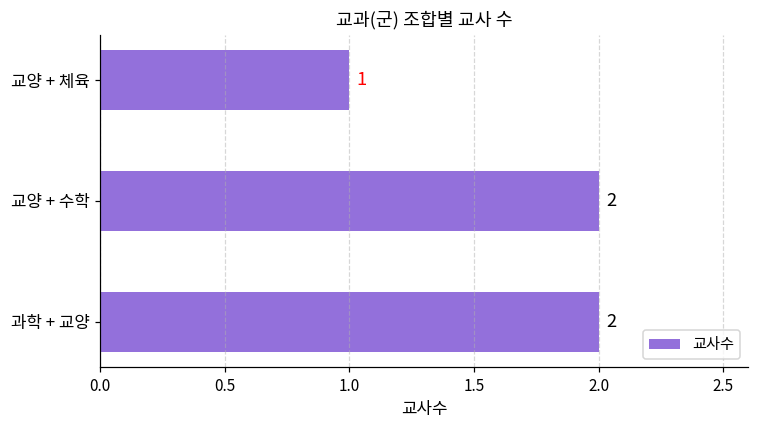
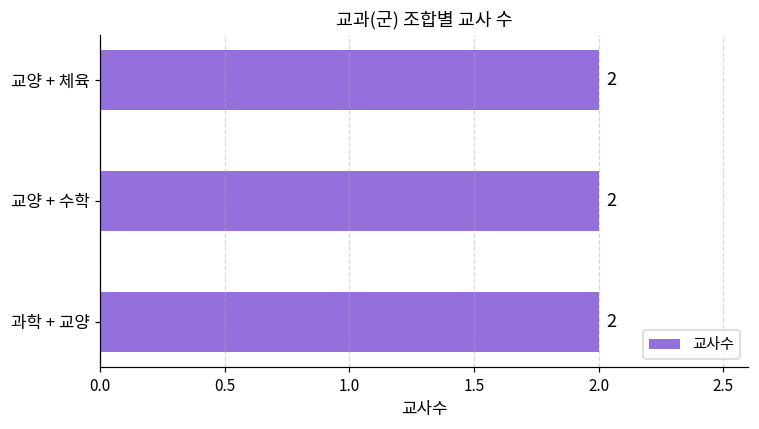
교양 + 체육: 1 -> 2
